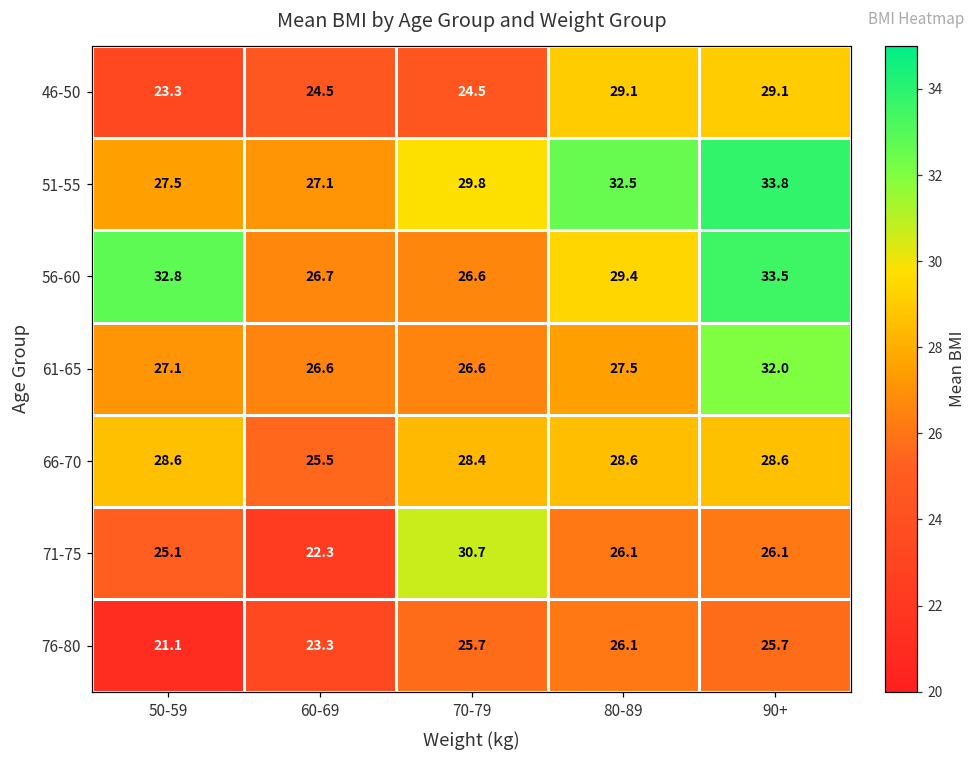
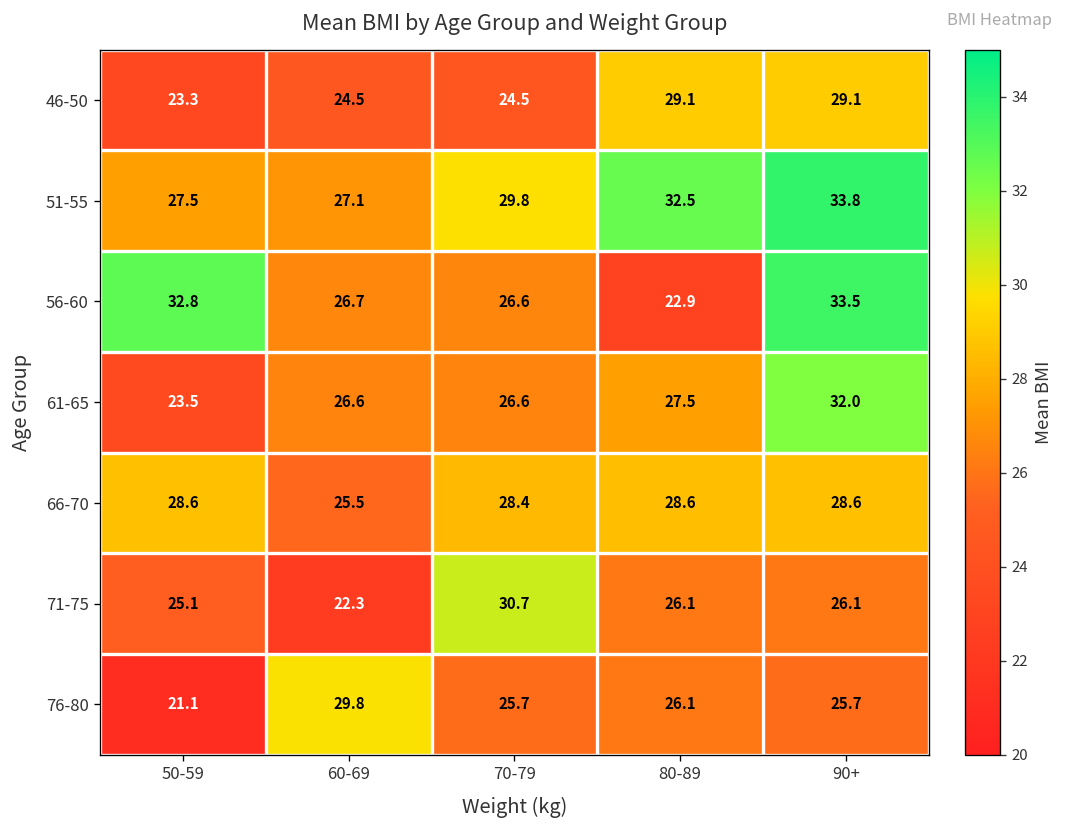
56-60, 80-89: 29.4 -> 22.9
61-65, 50-59: 27.1 -> 23.5
76-80, 60-69: 23.3 -> 29.8
